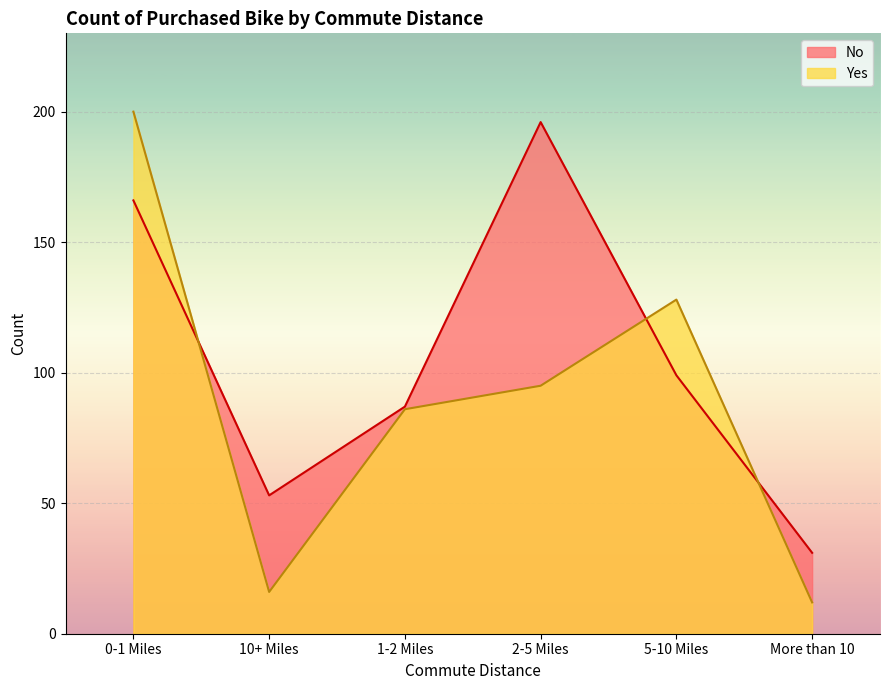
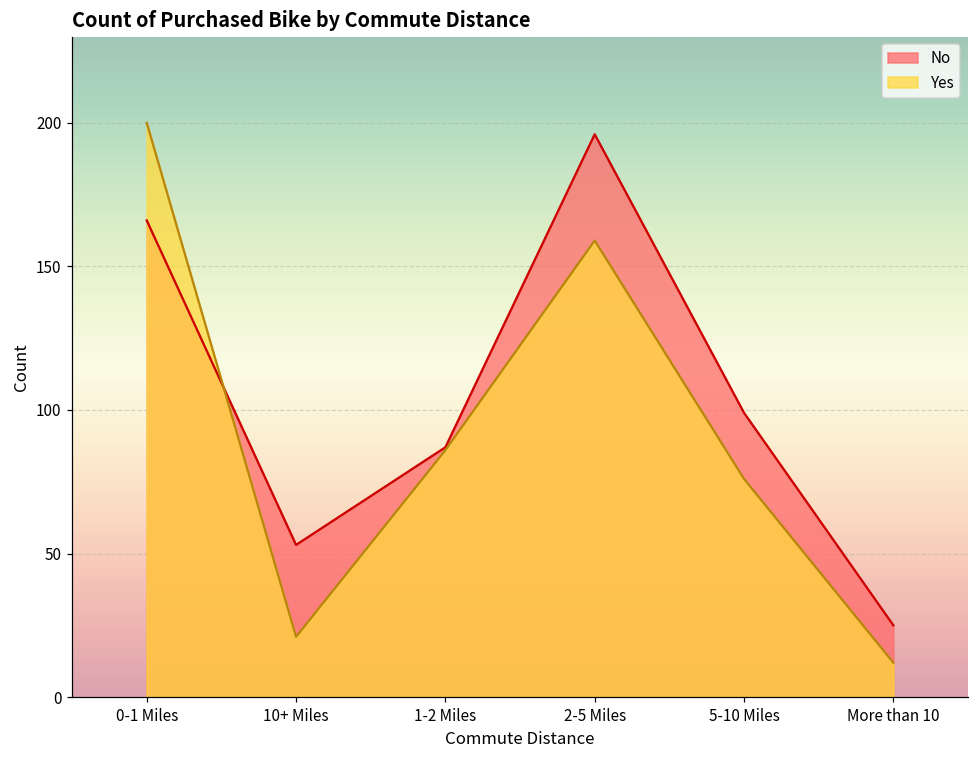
Yes, 10+ Miles: 16 -> 21
Yes, 2-5 Miles: 95 -> 159
Yes, 5-10 Miles: 128 -> 76
No, More than 10: 31 -> 25
